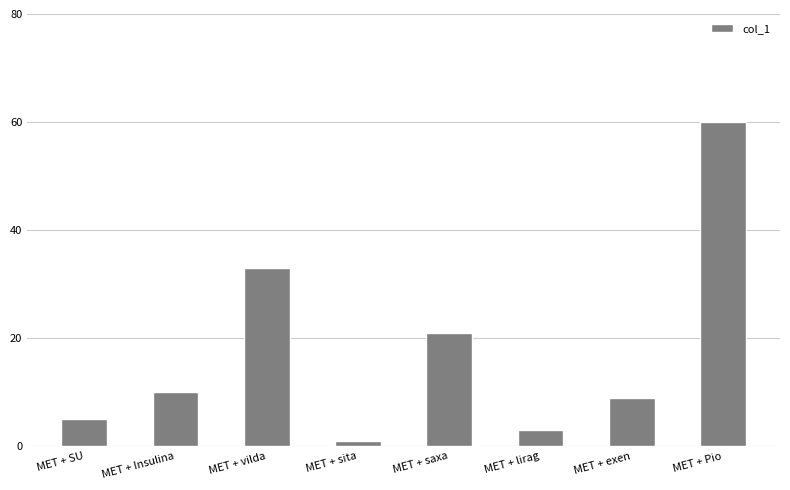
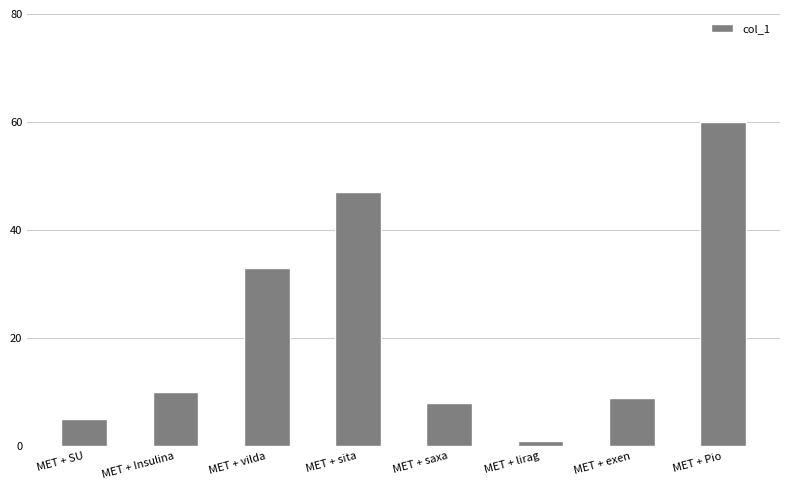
MET + sita: 1 -> 47
MET + saxa: 21 -> 8
MET + lirag: 3 -> 1
